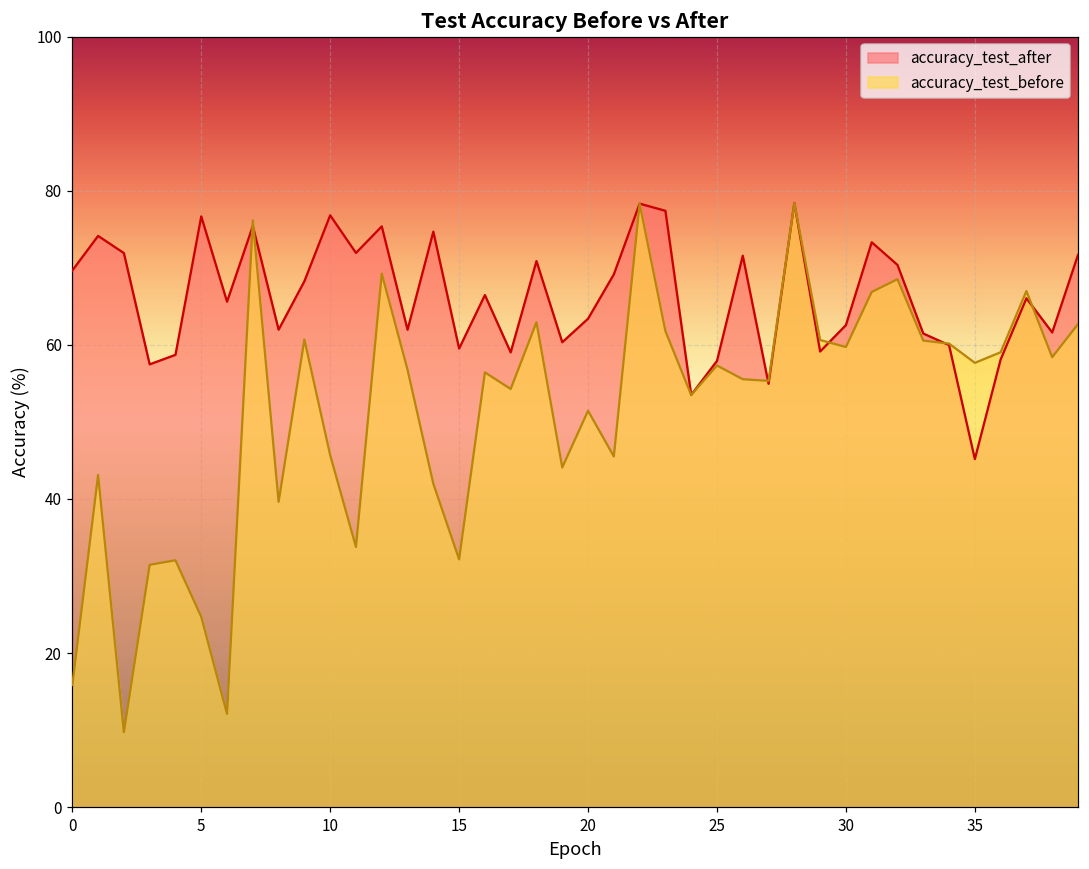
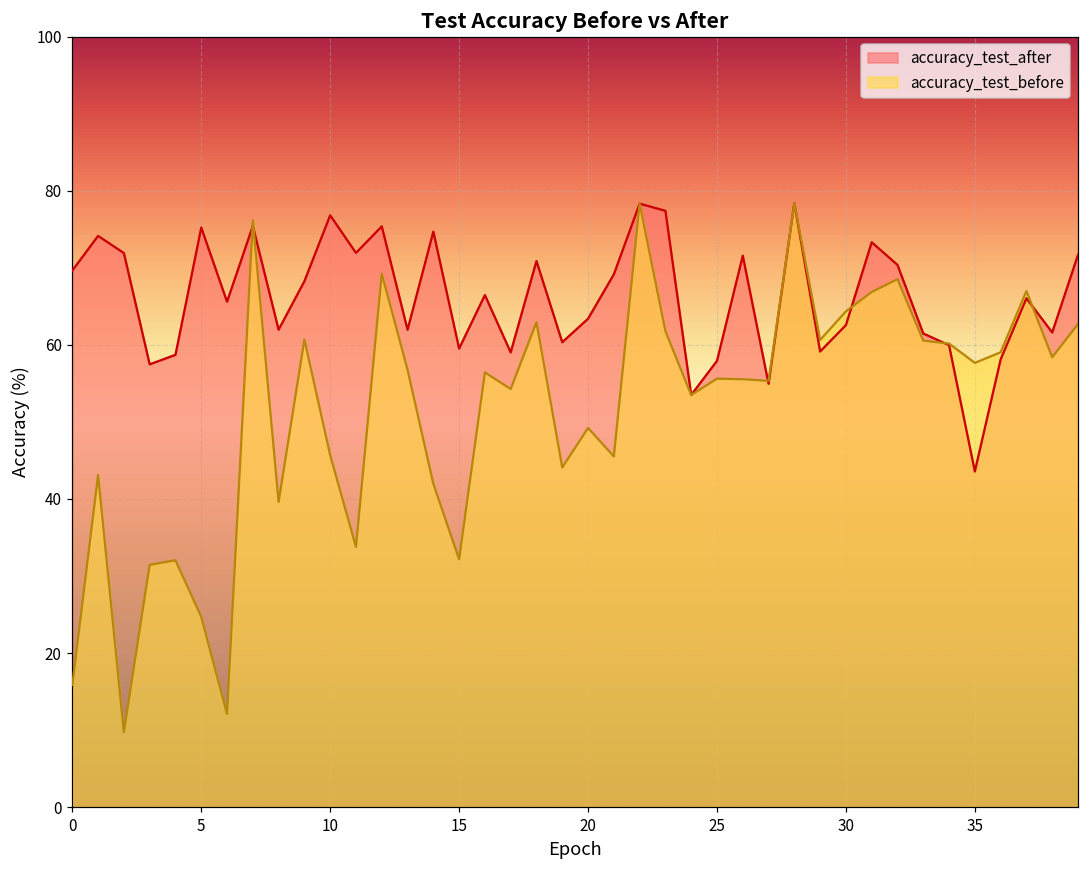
accuracy_test_after, 5: 77 -> 75
accuracy_test_before, 20: 51 -> 49
accuracy_test_before, 25: 57 -> 56
accuracy_test_before, 30: 60 -> 64
accuracy_test_after, 35: 45 -> 44
